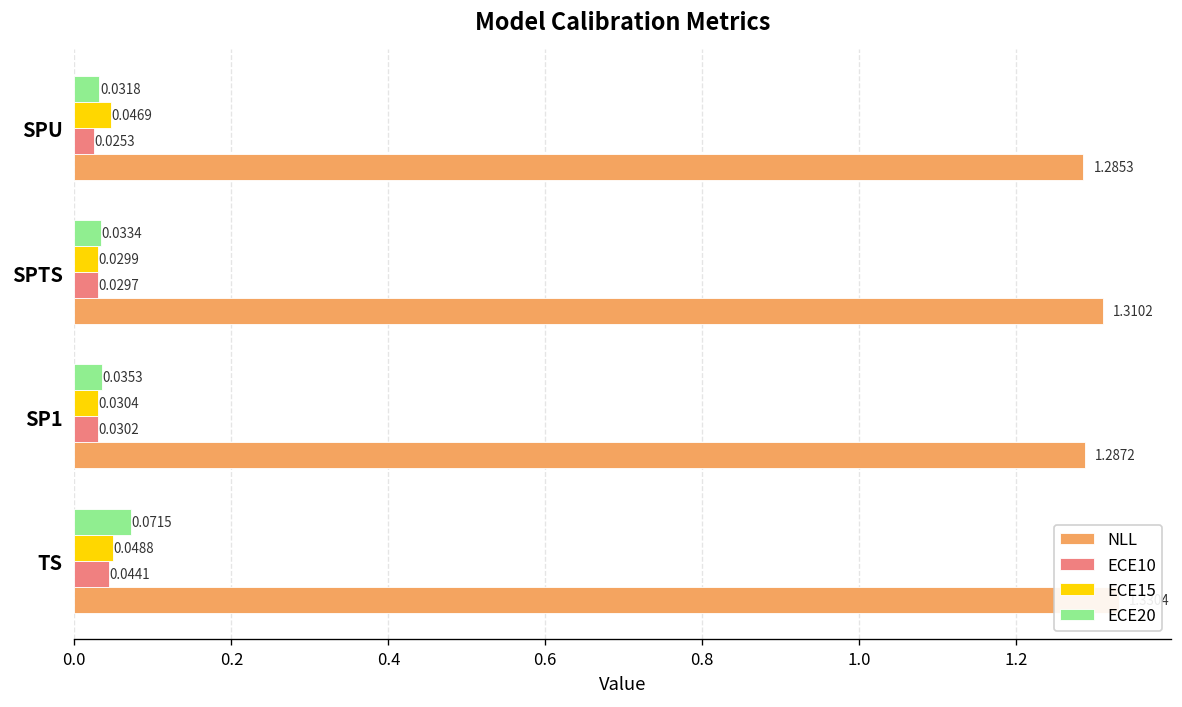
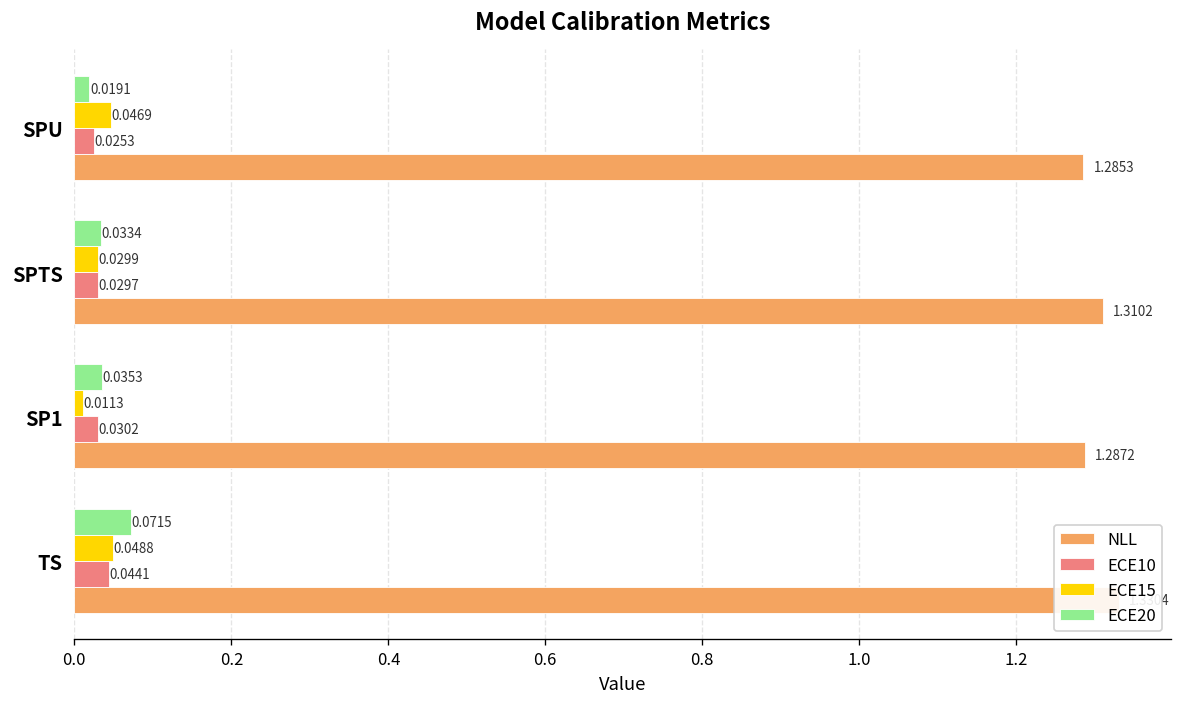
ECE20, SPU: 0.0318 -> 0.0191
ECE15, SP1: 0.0304 -> 0.0113
